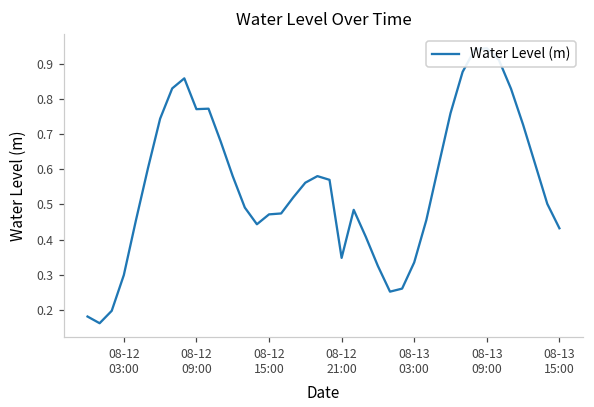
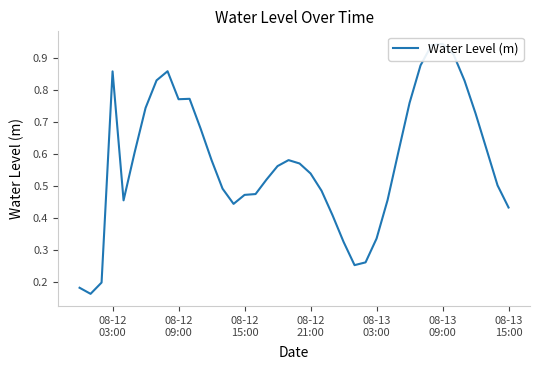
08-12 03:00: 0.30 -> 0.86
08-12 21:00: 0.35 -> 0.54
